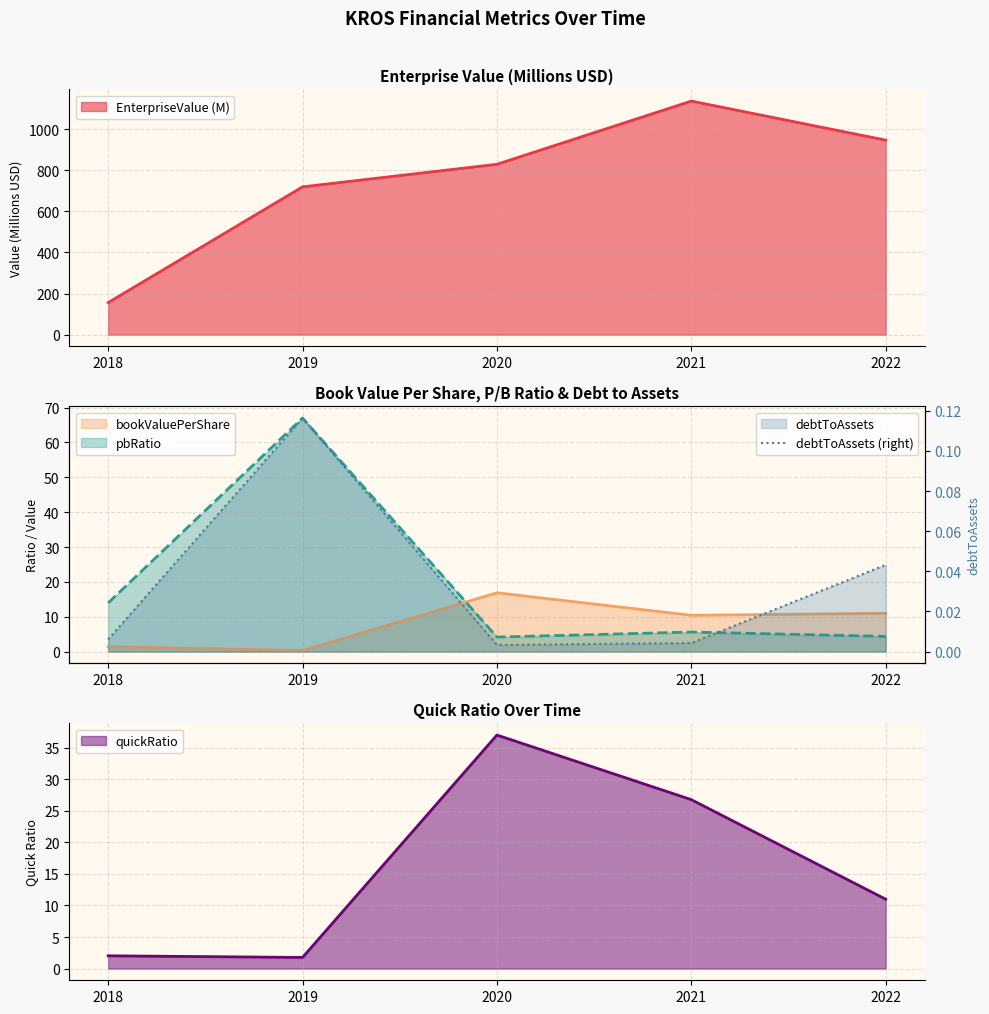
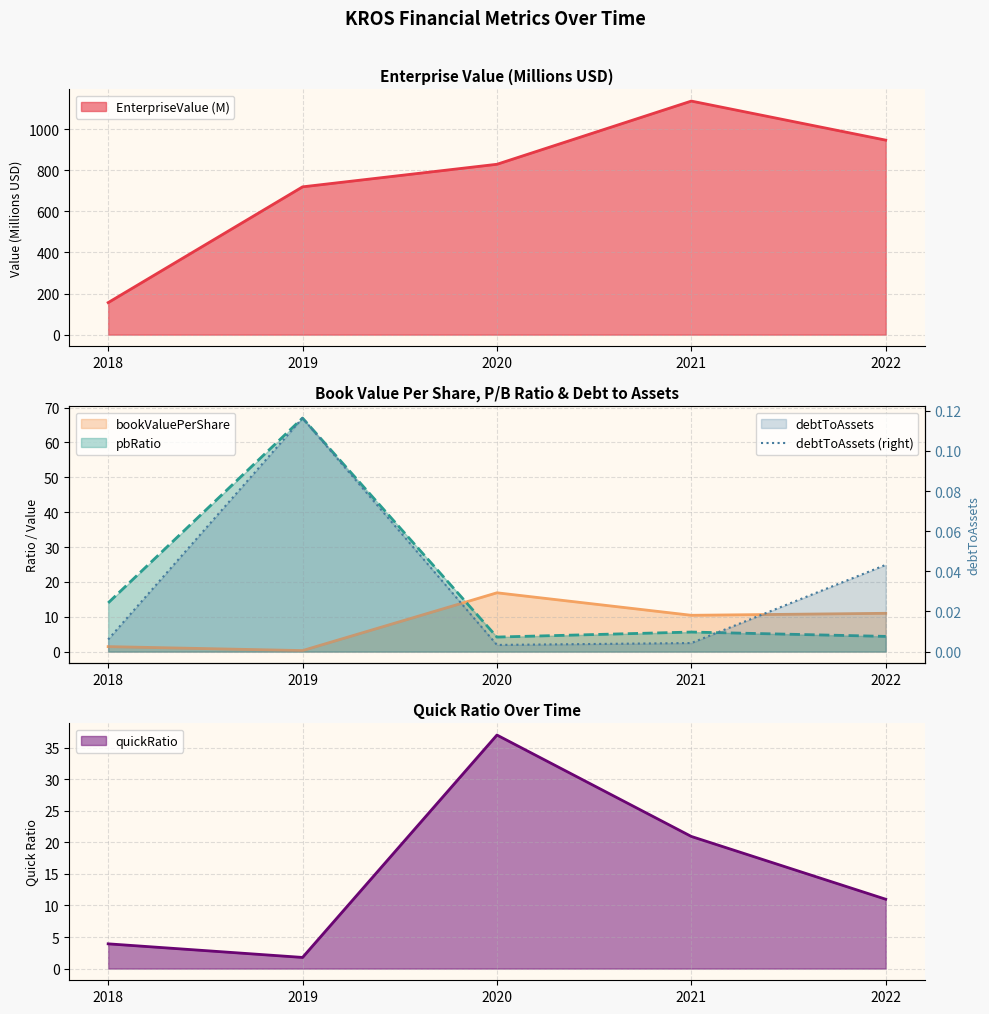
Quick Ratio Over Time, 2018: 2 -> 4
Quick Ratio Over Time, 2021: 27 -> 21
